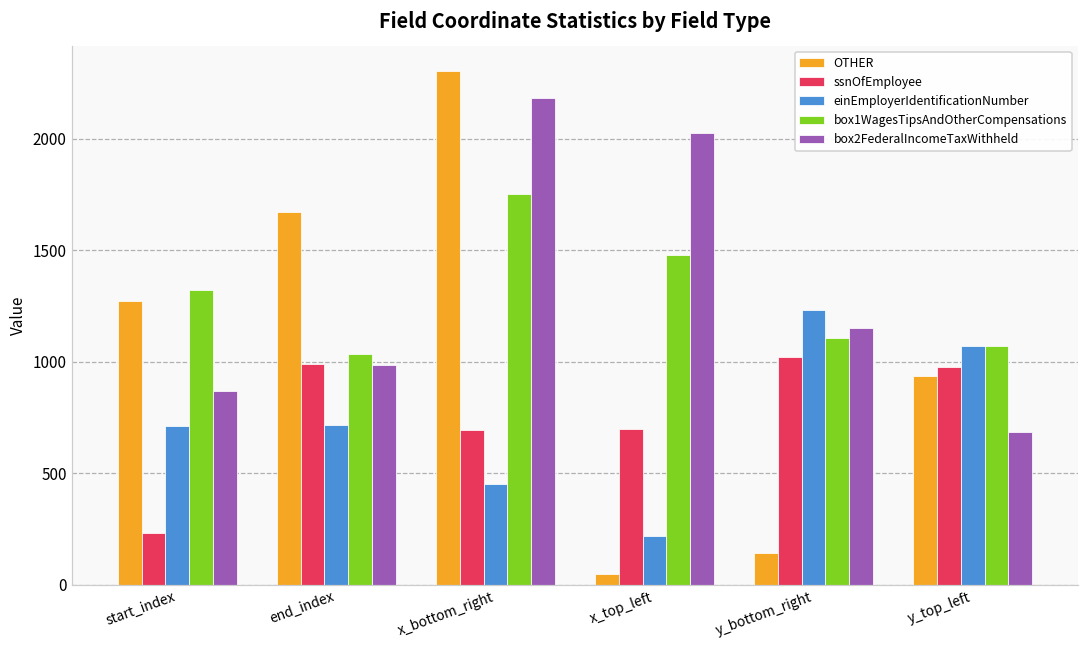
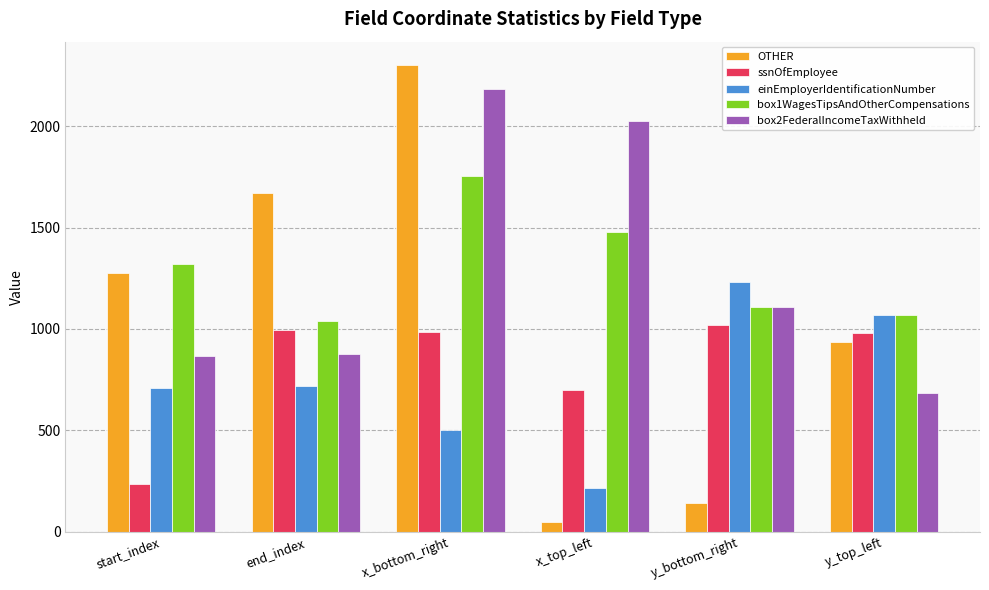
box2FederalIncomeTaxWithheld, end_index: 980 -> 880
ssnOfEmployee, x_bottom_right: 690 -> 990
einEmployerIdentificationNumber, x_bottom_right: 450 -> 500
box2FederalIncomeTaxWithheld, y_bottom_right: 1150 -> 1110
